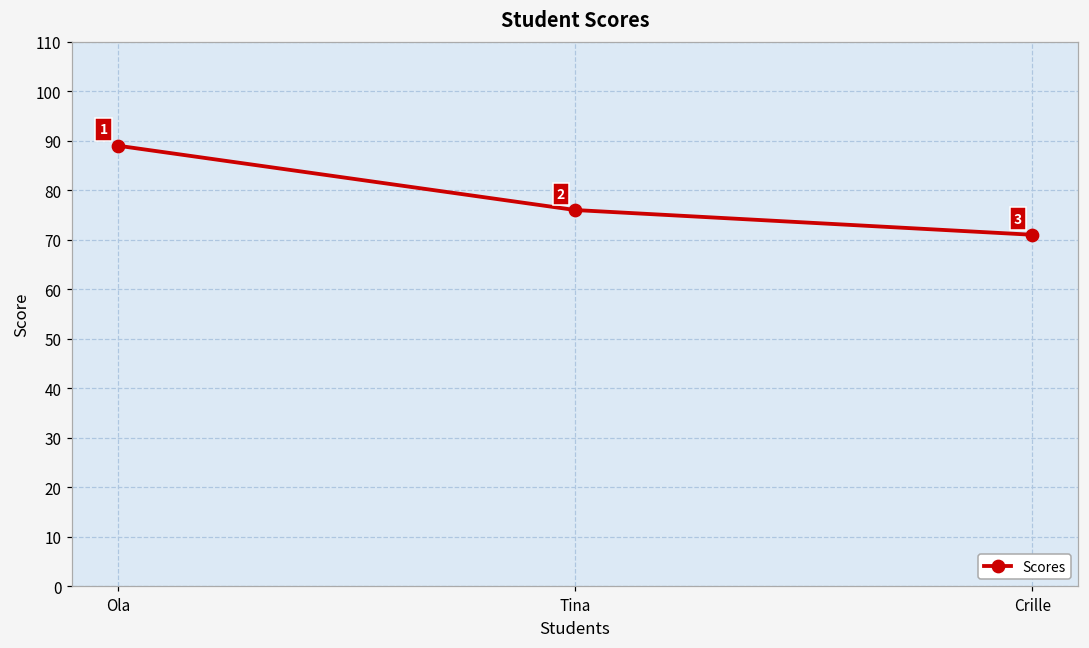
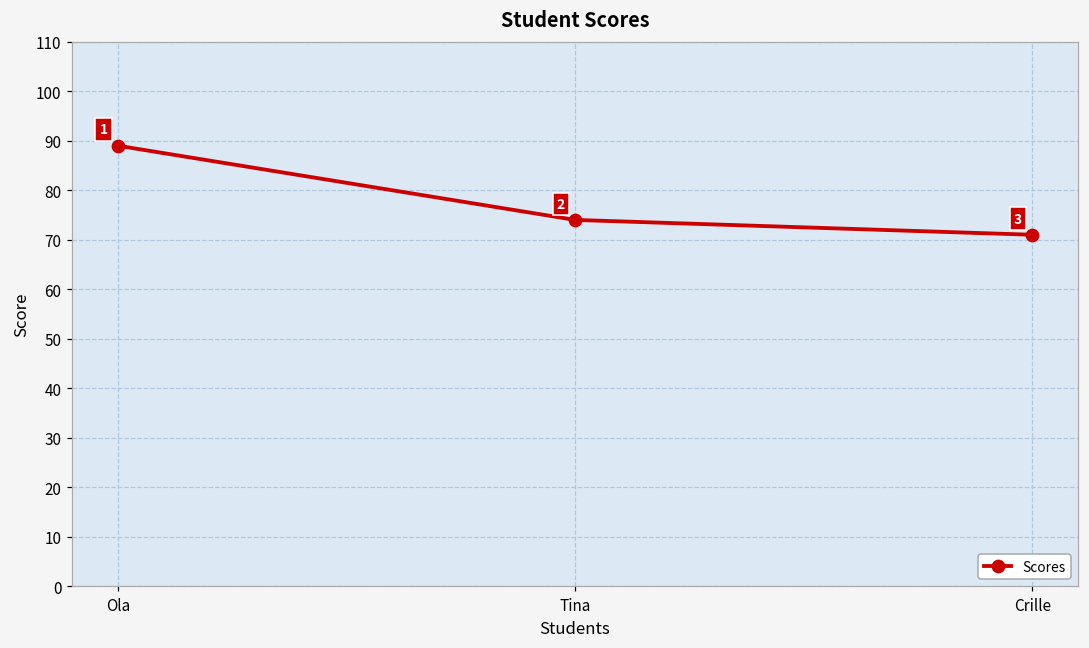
Tina: 76 -> 74
